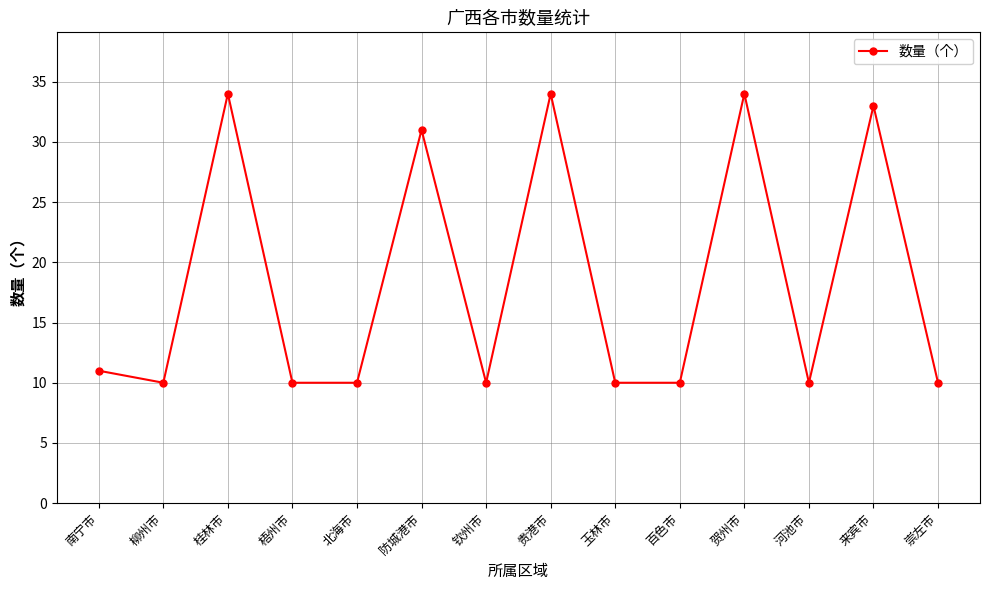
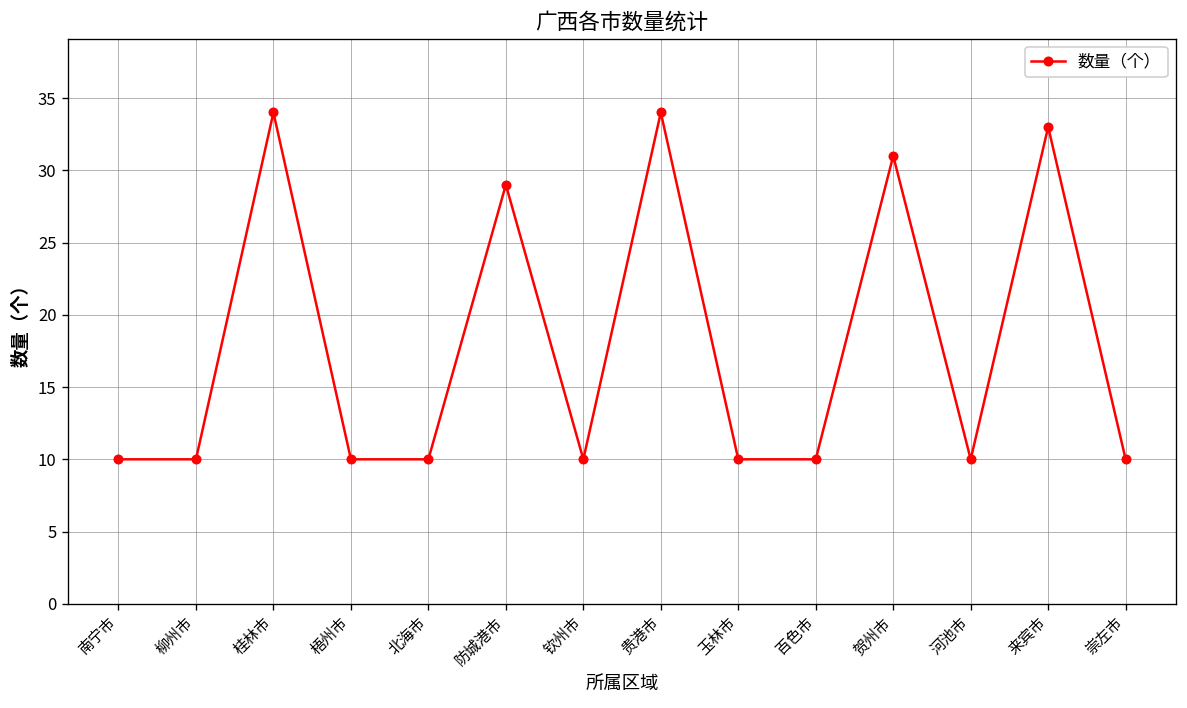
南宁市: 11 -> 10
防城港市: 31 -> 29
贺州市: 34 -> 31
